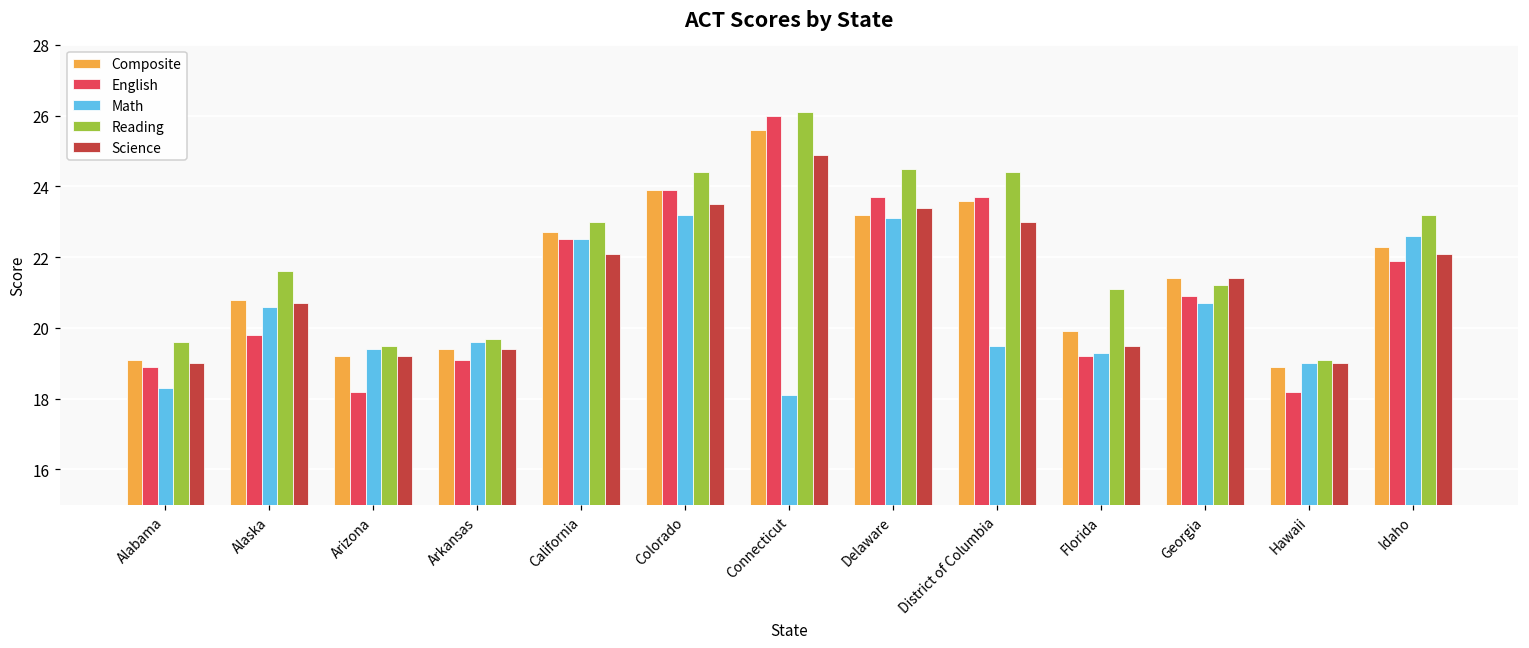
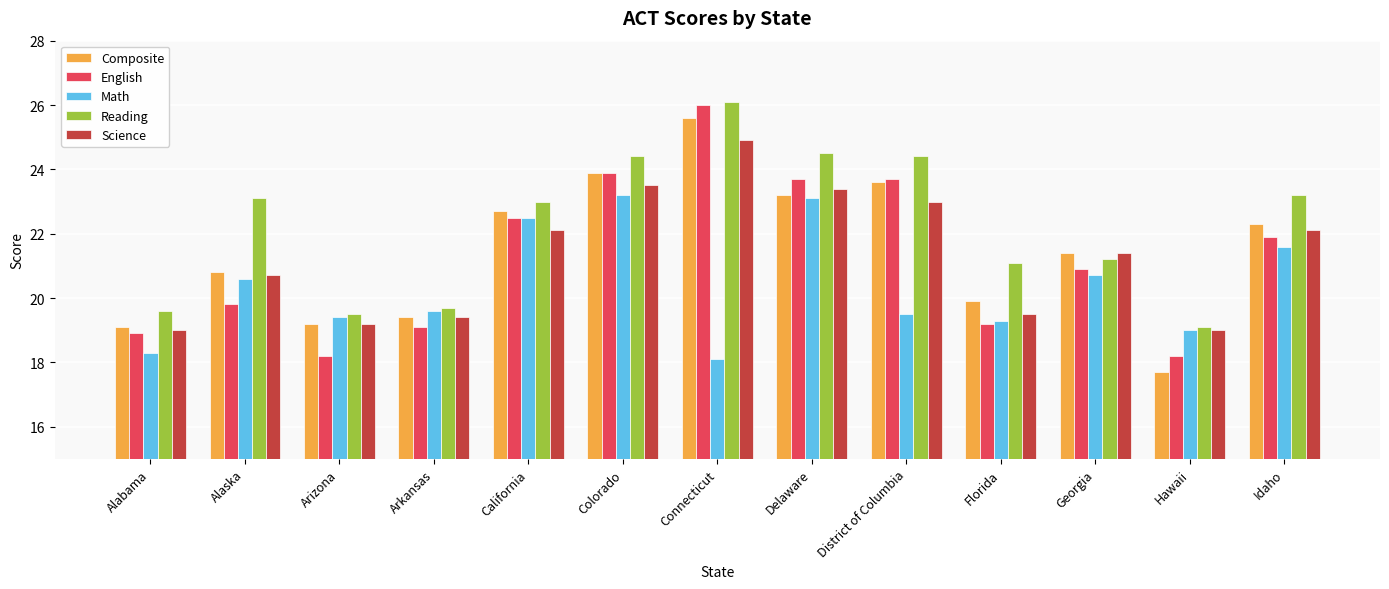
Reading, Alaska: 21.6 -> 23.1
Composite, Hawaii: 18.9 -> 17.7
Math, Idaho: 22.6 -> 21.6
